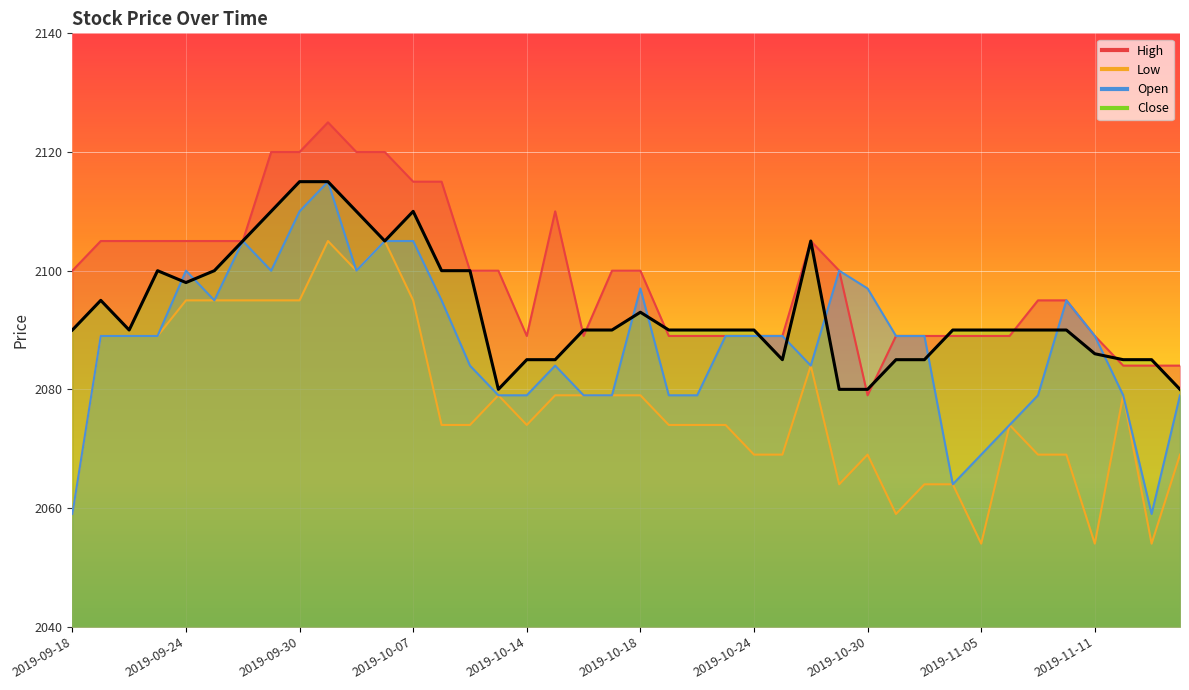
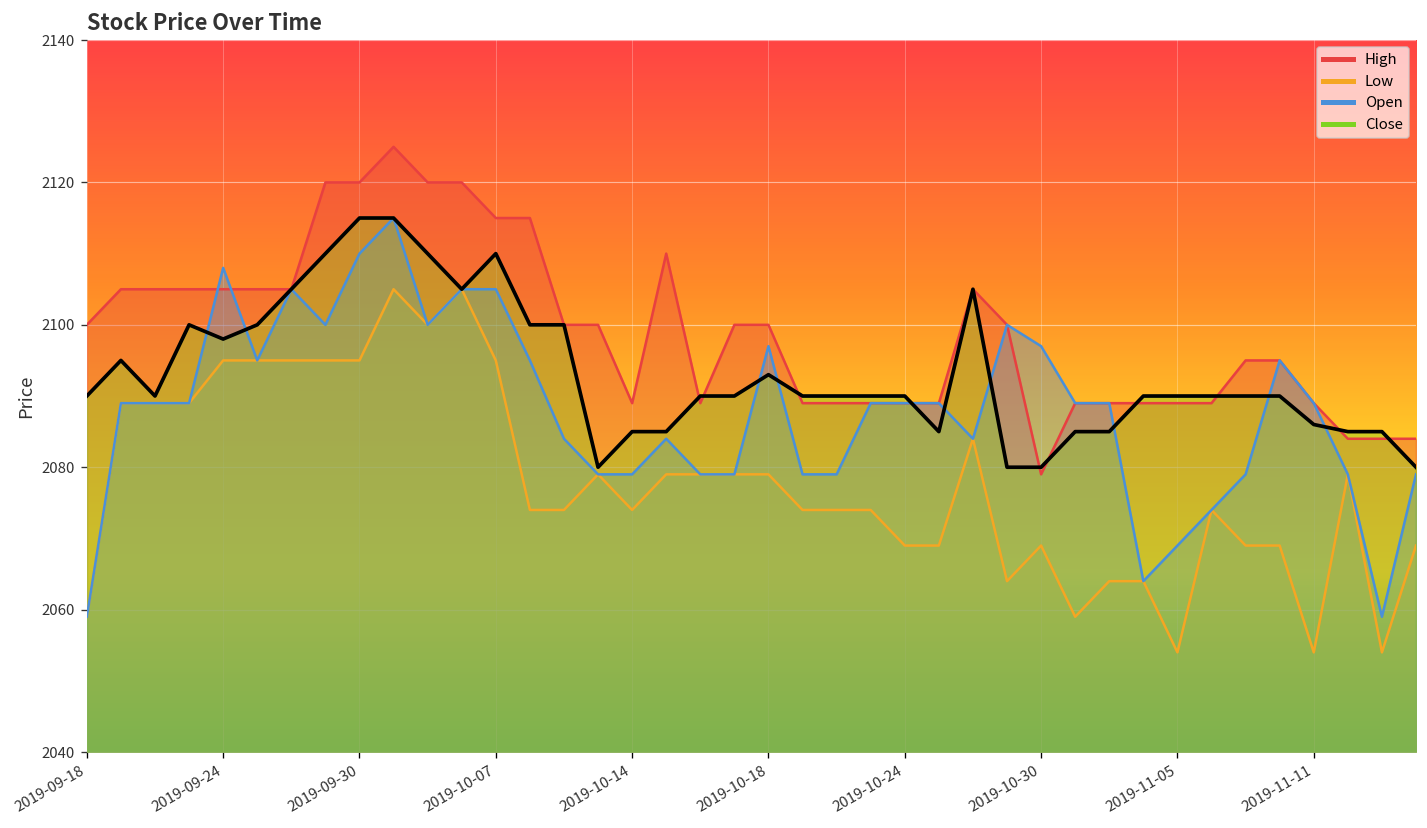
Open, 2019-09-24: 2100 -> 2108
